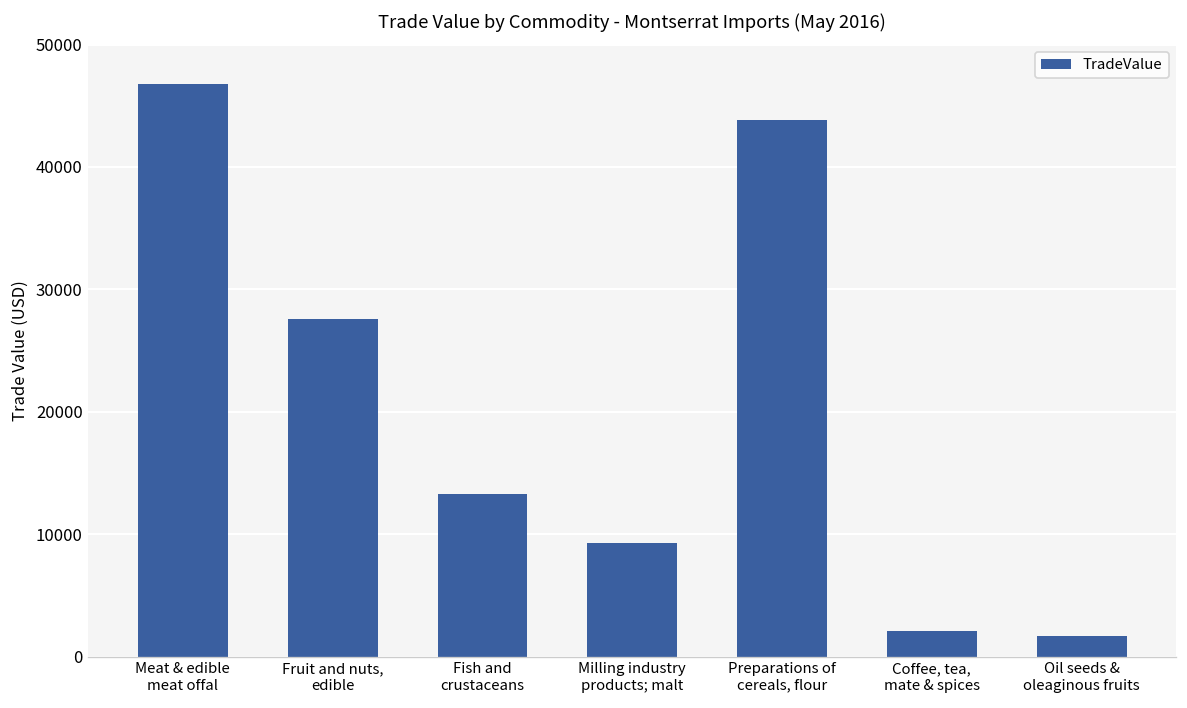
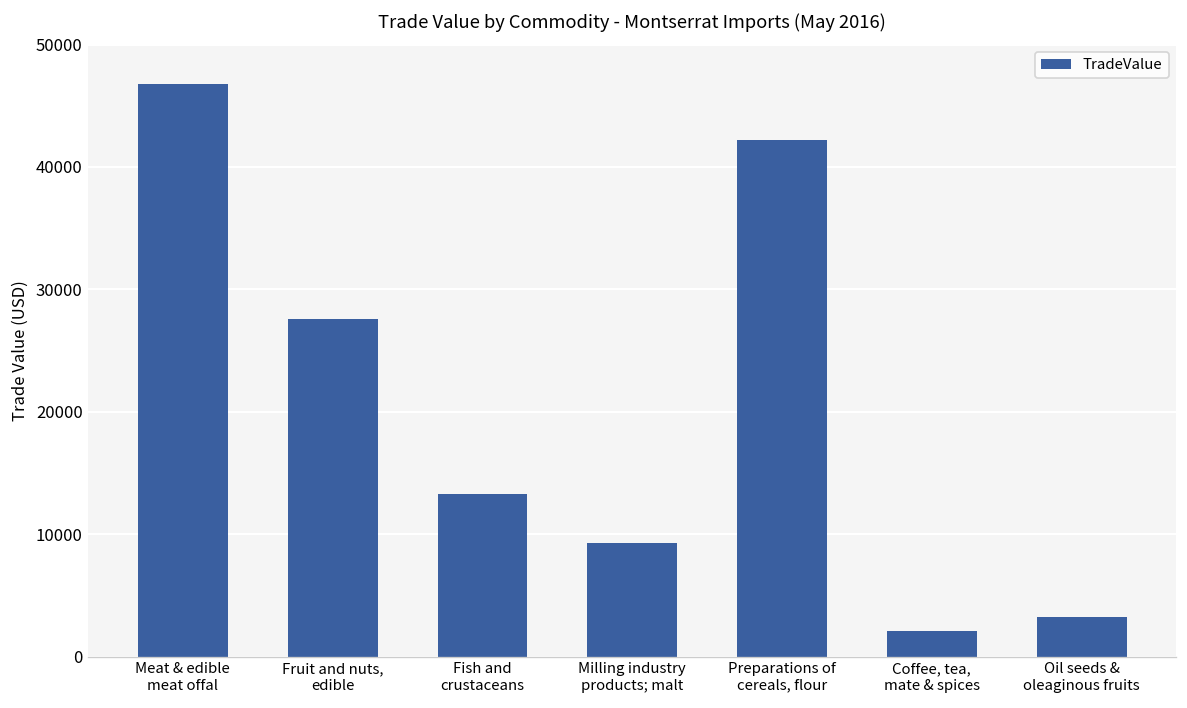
Preparations of cereals, flour: 43800 -> 42200
Oil seeds & oleaginous fruits: 1700 -> 3200
